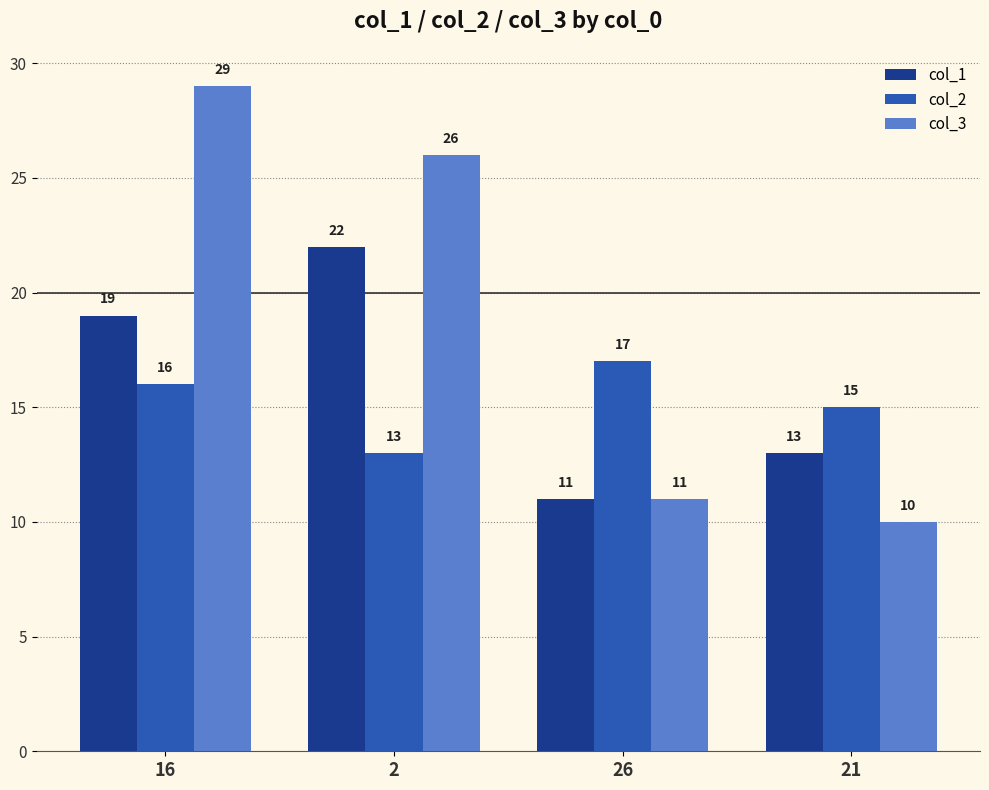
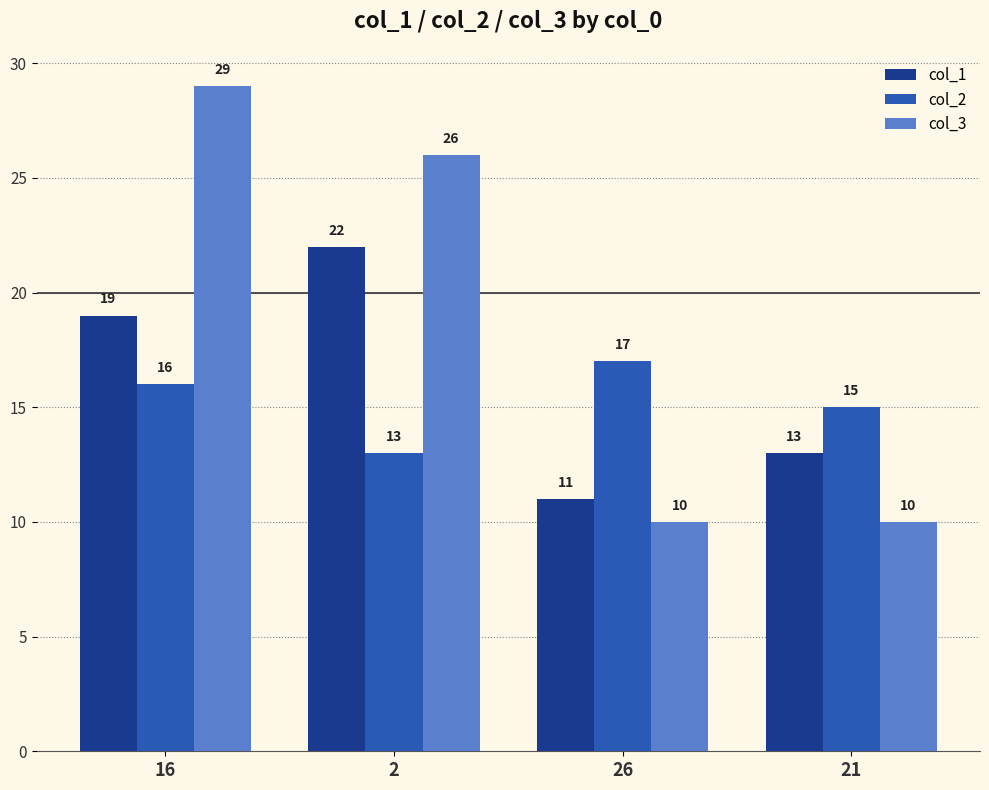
col_3, 26: 11 -> 10
